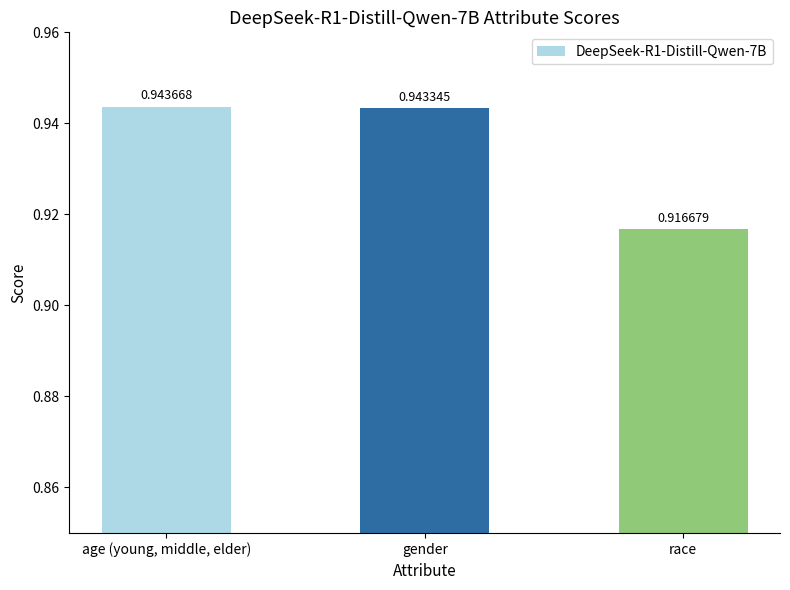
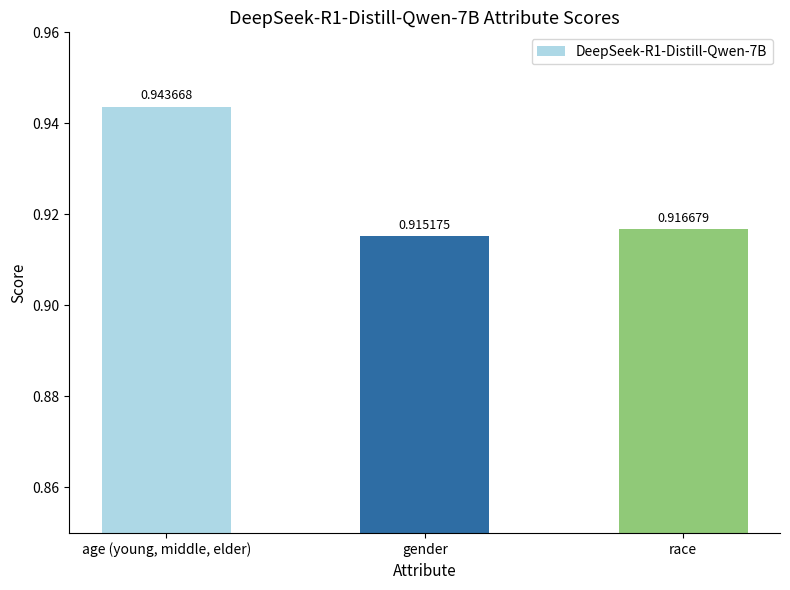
gender: 0.943345 -> 0.915175
